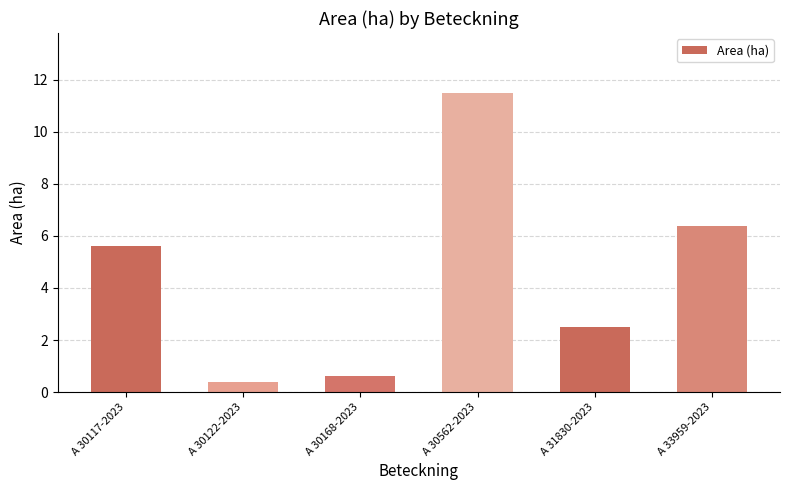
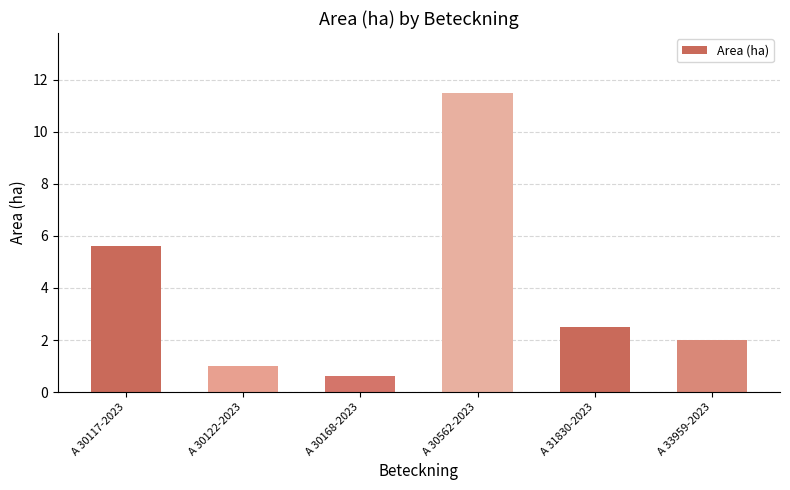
A 30122-2023: 0.4 -> 1.0
A 33959-2023: 6.4 -> 2.0
